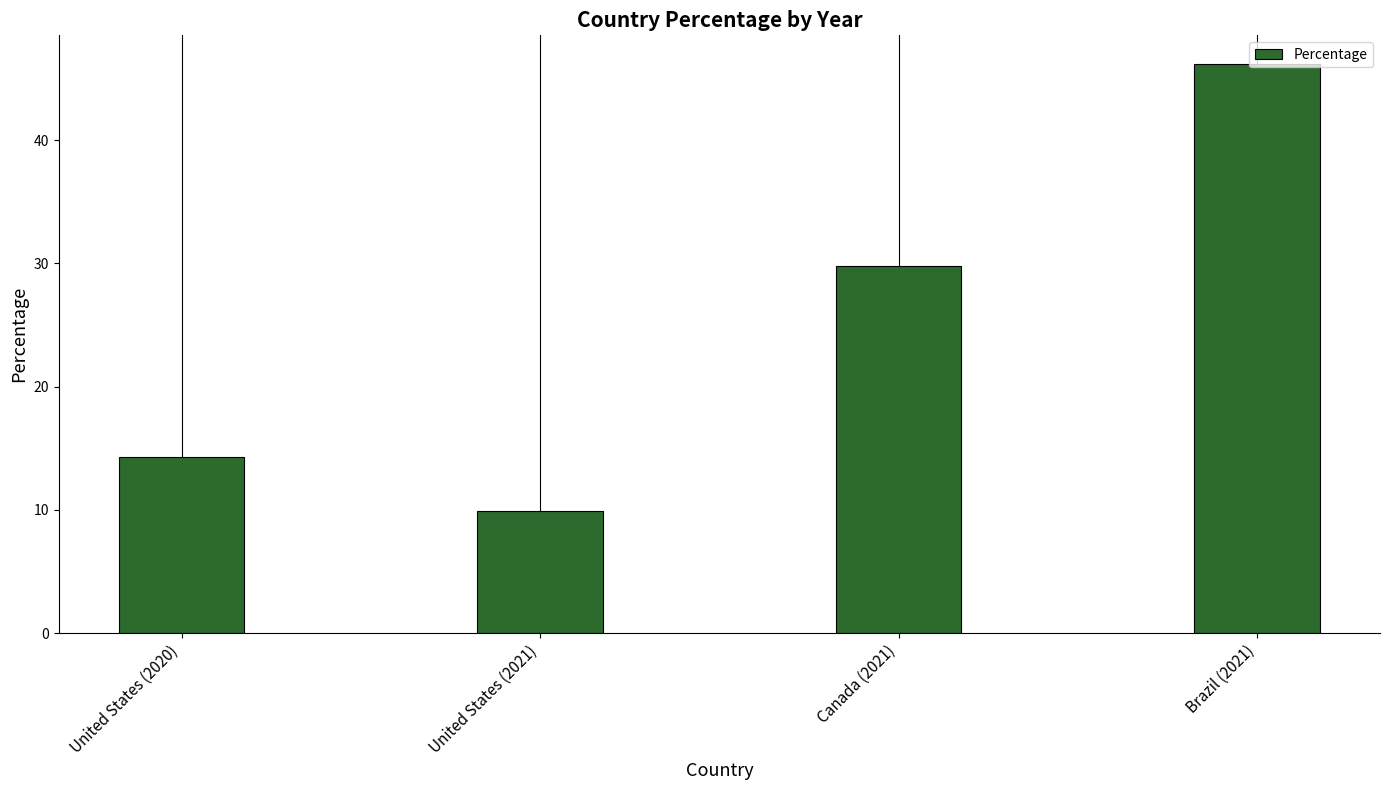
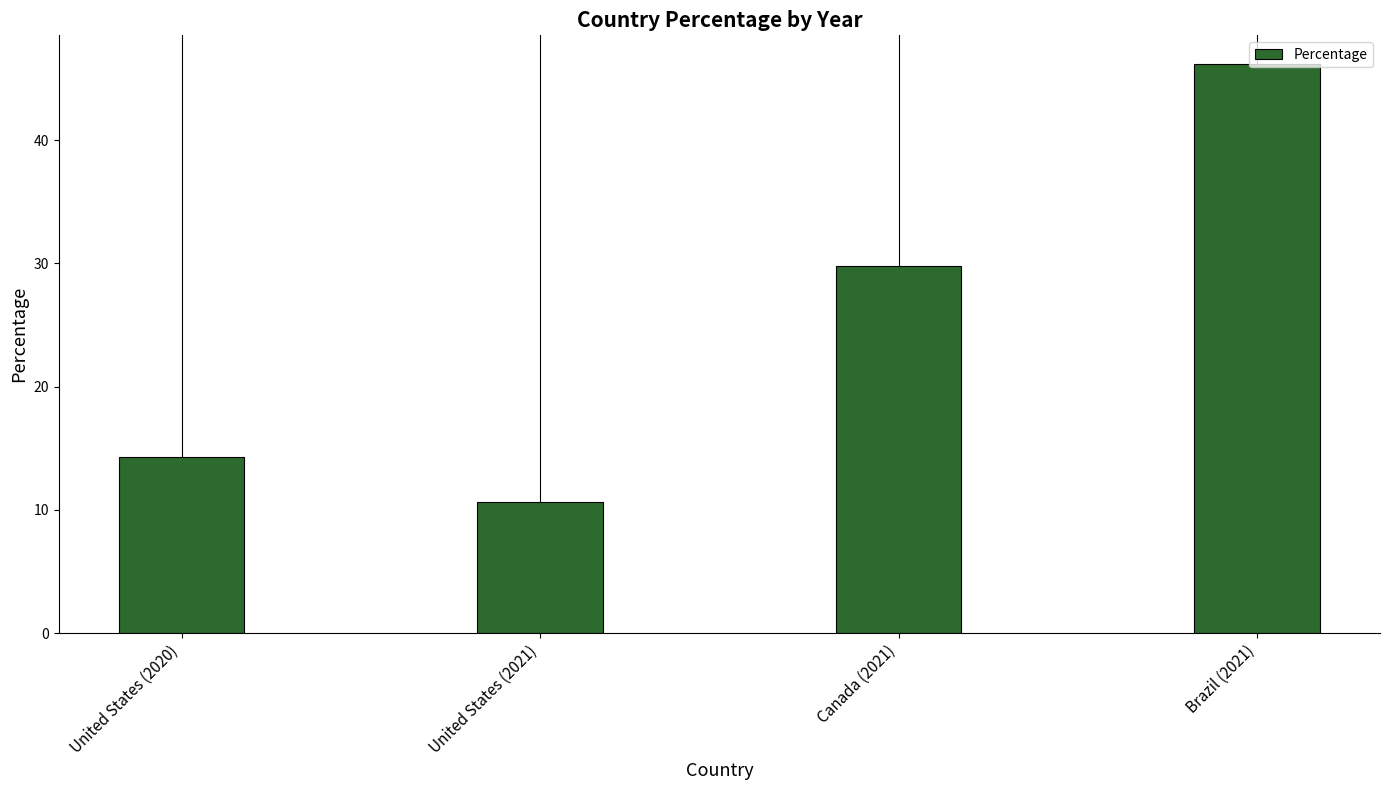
United States (2021): 9.9 -> 10.6
